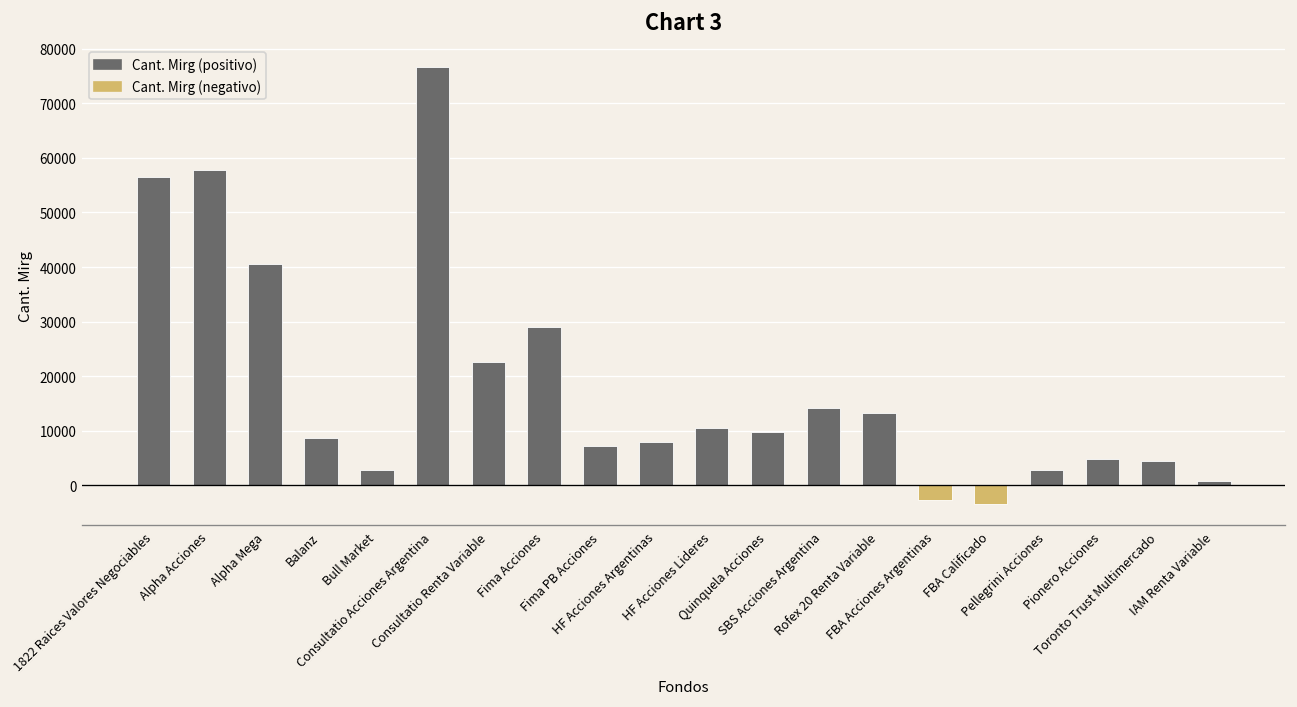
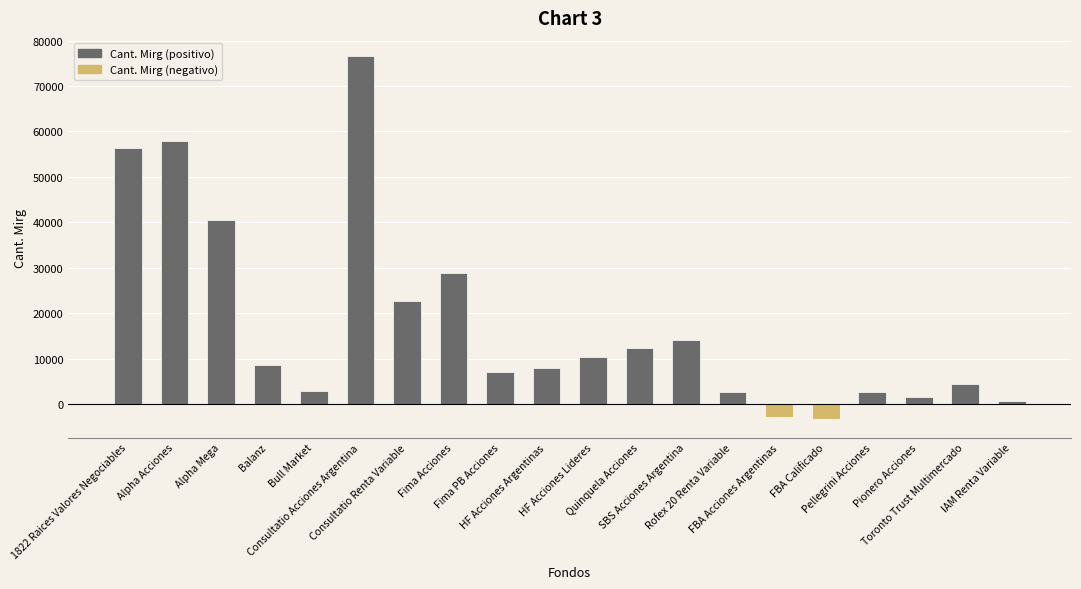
Quinquela Acciones: 10000 -> 12000
Rofex 20 Renta Variable: 13000 -> 3000
Pionero Acciones: 5000 -> 2000
